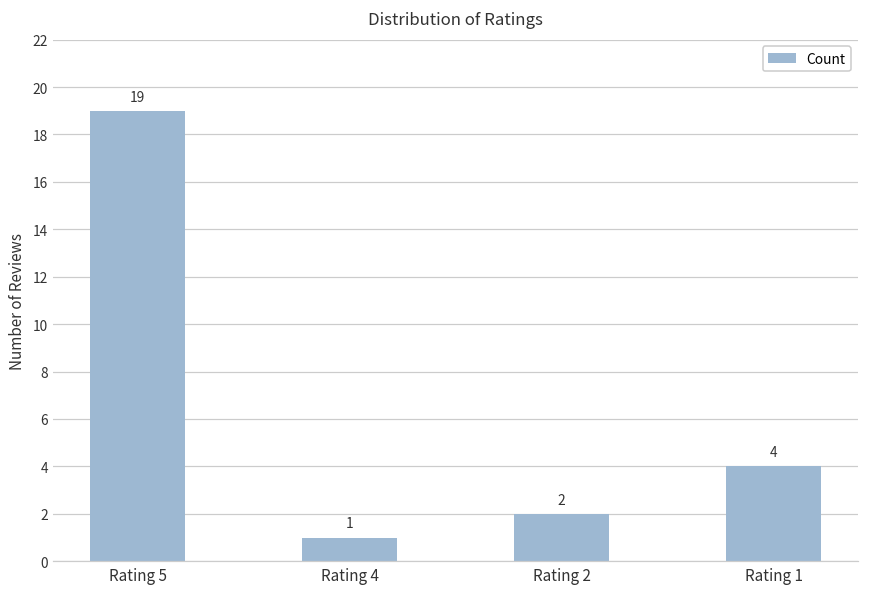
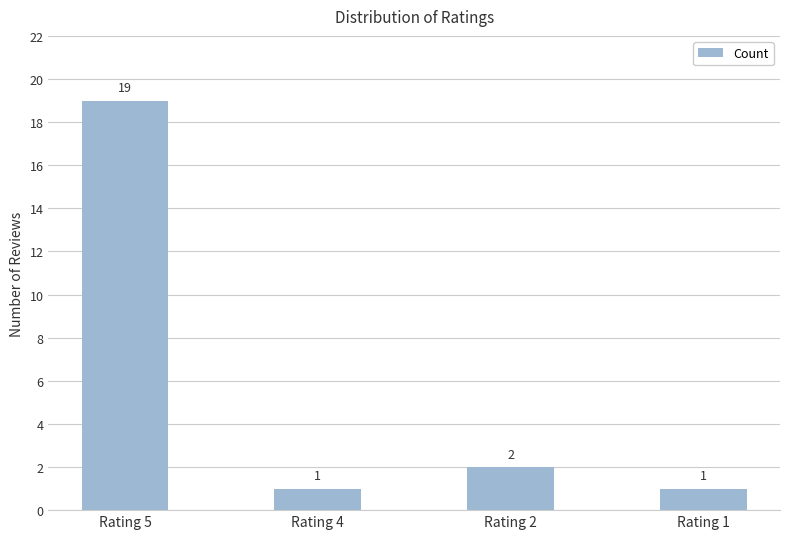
Rating 1: 4 -> 1
